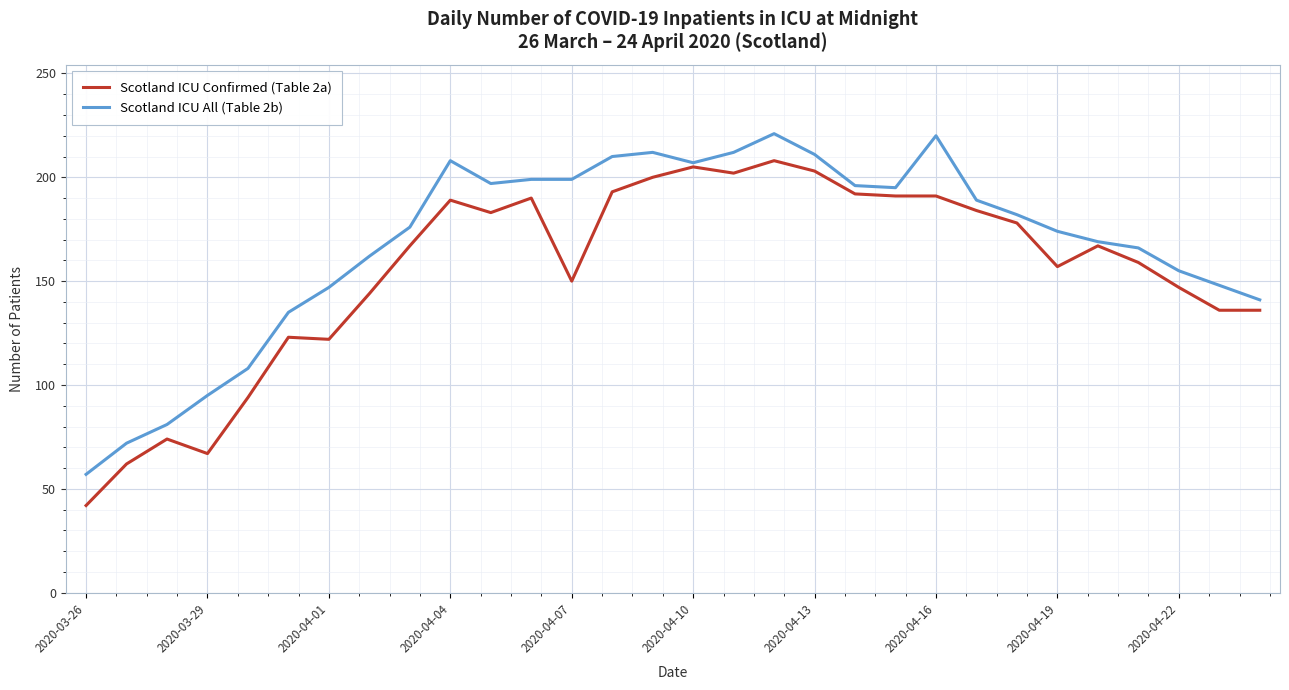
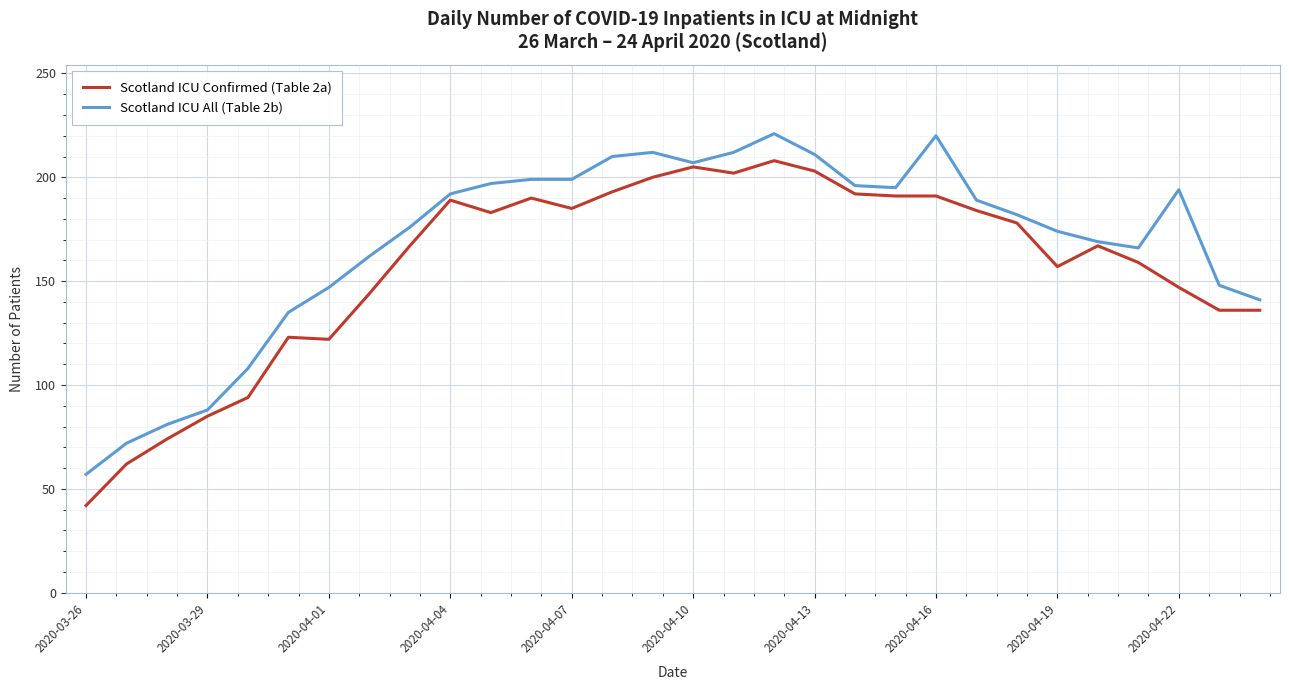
Scotland ICU Confirmed (Table 2a), 2020-03-29: 67 -> 85
Scotland ICU All (Table 2b), 2020-03-29: 95 -> 88
Scotland ICU All (Table 2b), 2020-04-04: 208 -> 192
Scotland ICU Confirmed (Table 2a), 2020-04-07: 150 -> 185
Scotland ICU All (Table 2b), 2020-04-22: 155 -> 194
